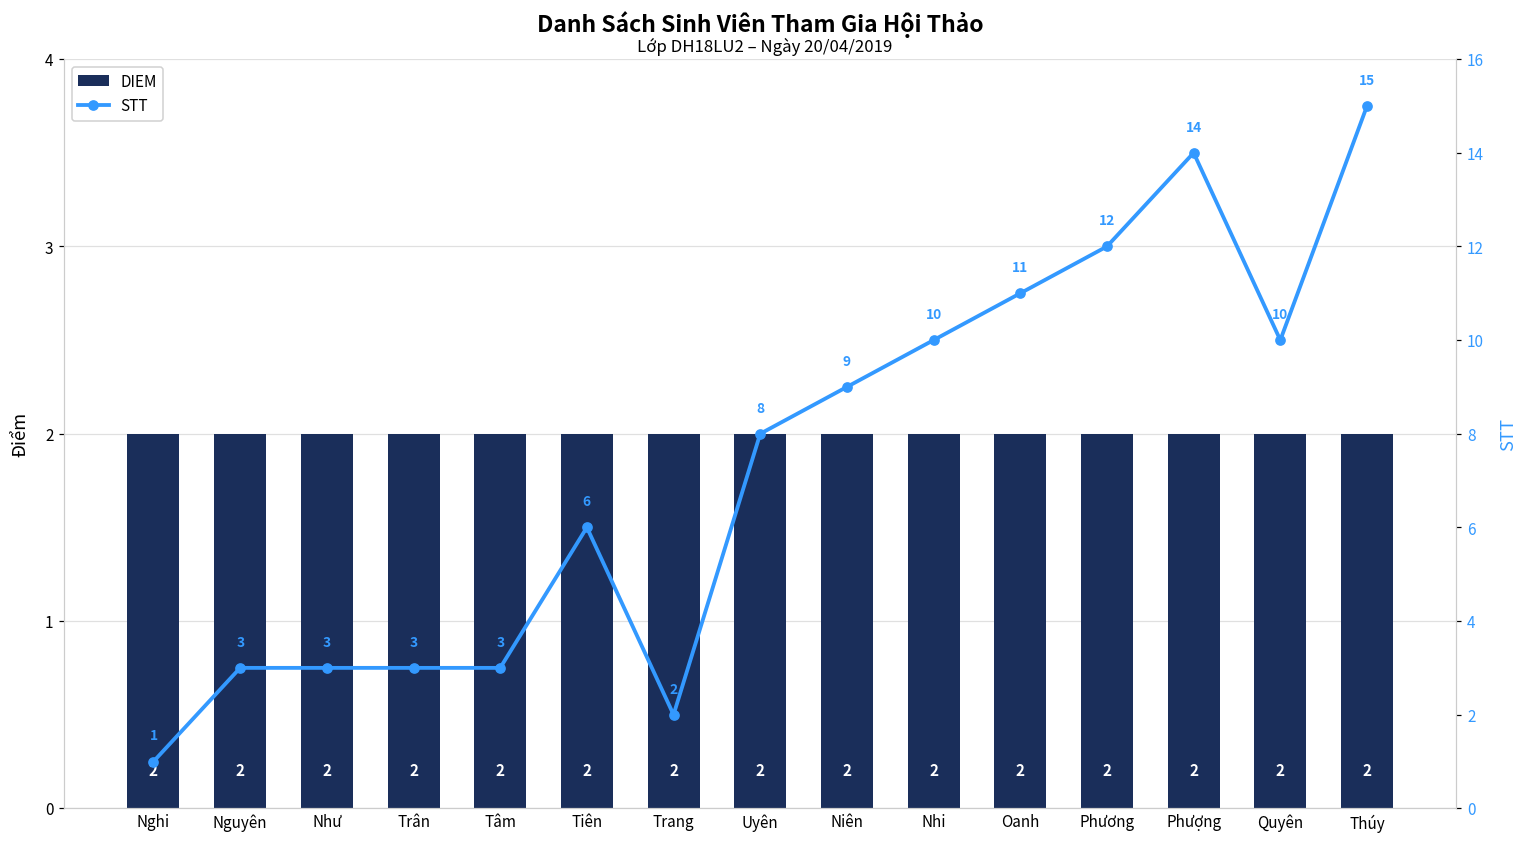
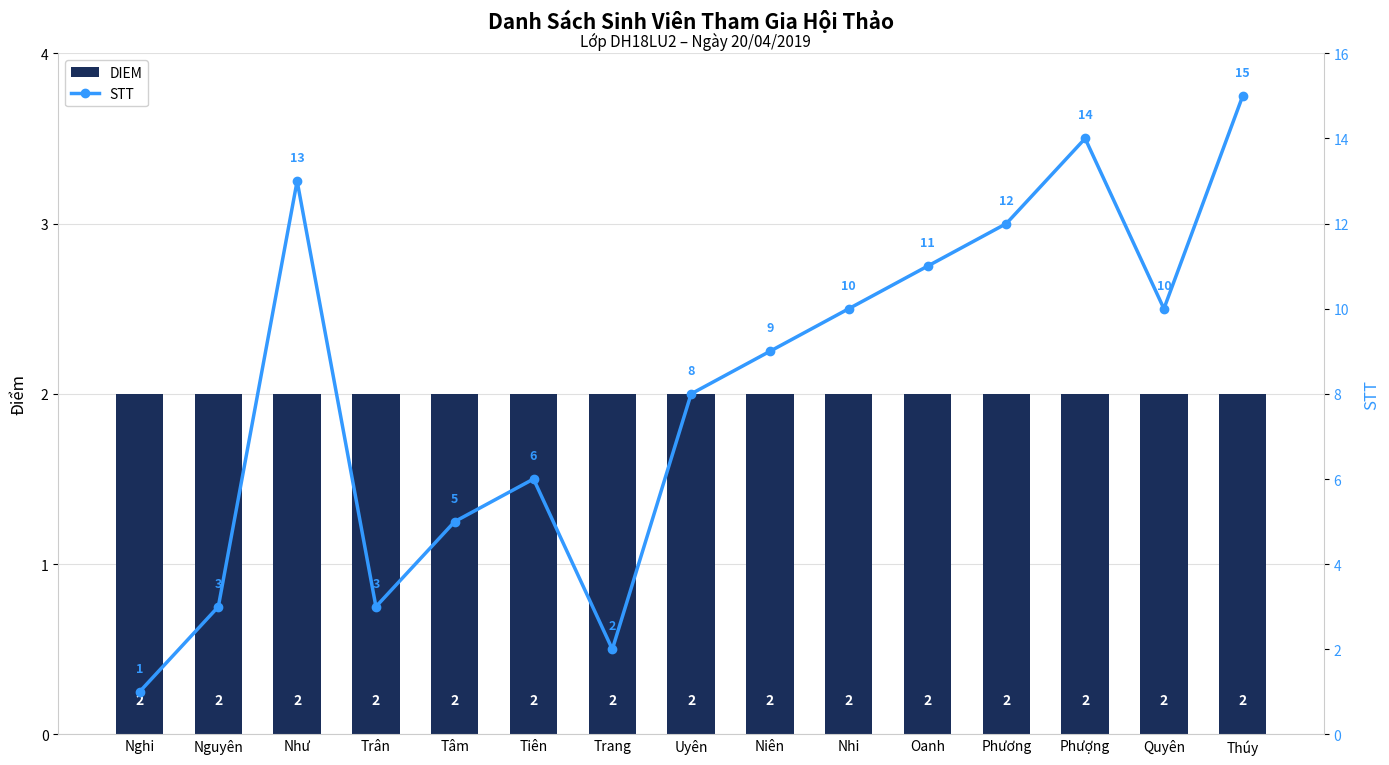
STT, Như: 3 -> 13
STT, Tâm: 3 -> 5
